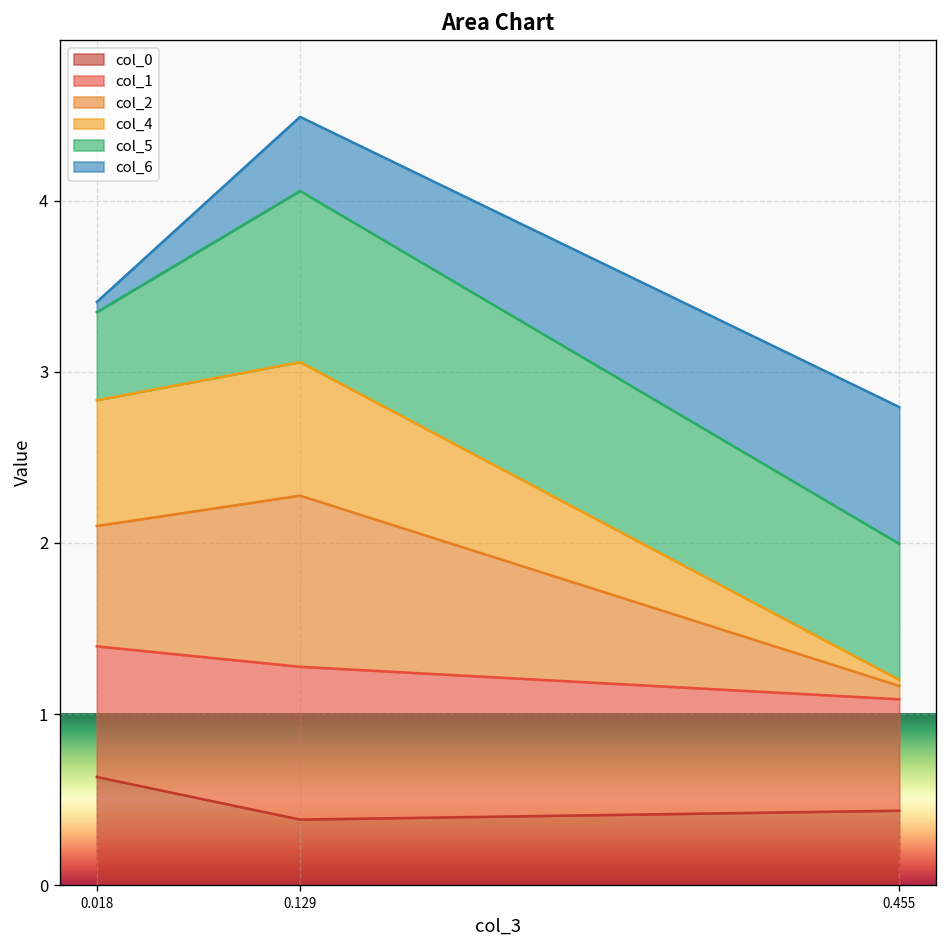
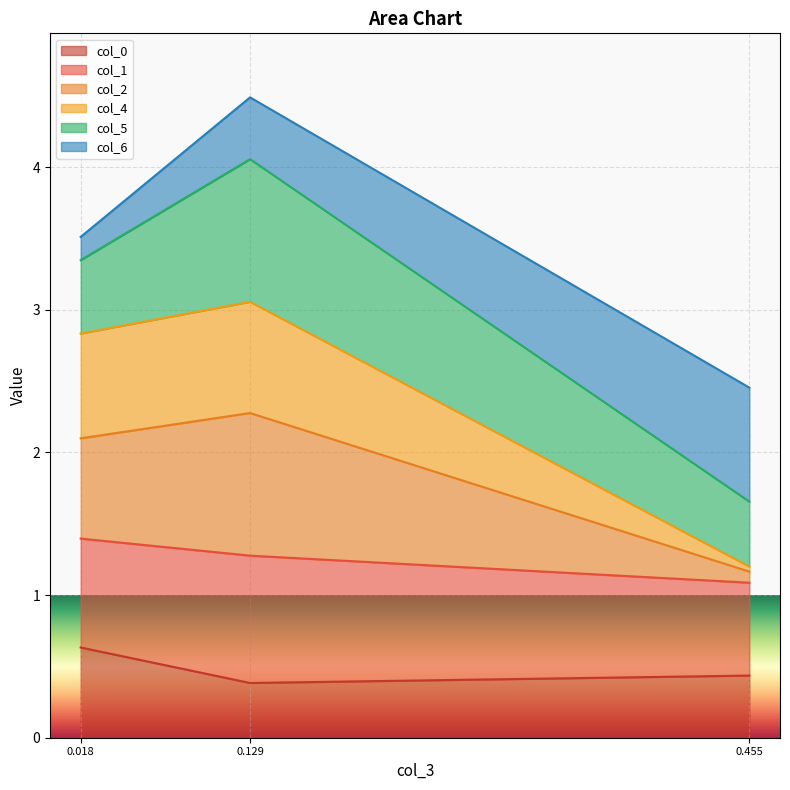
col_6, 0.018: 0.06 -> 0.16
col_5, 0.455: 0.79 -> 0.45
